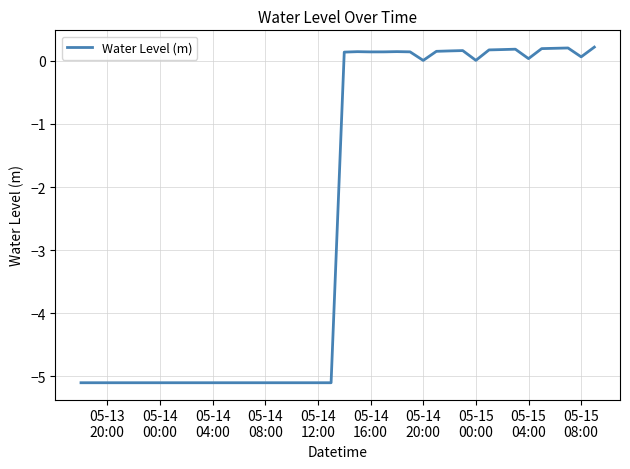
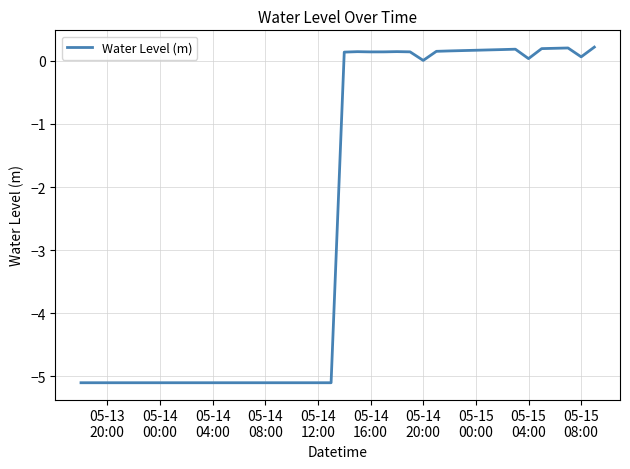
05-15 00:00: 0.0 -> 0.2
